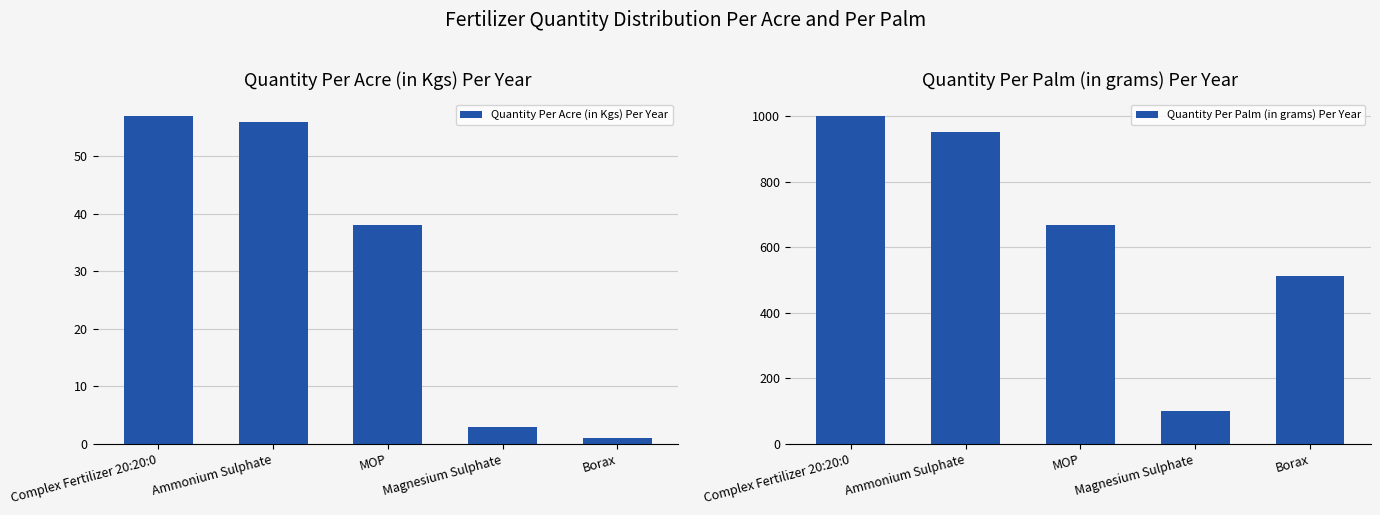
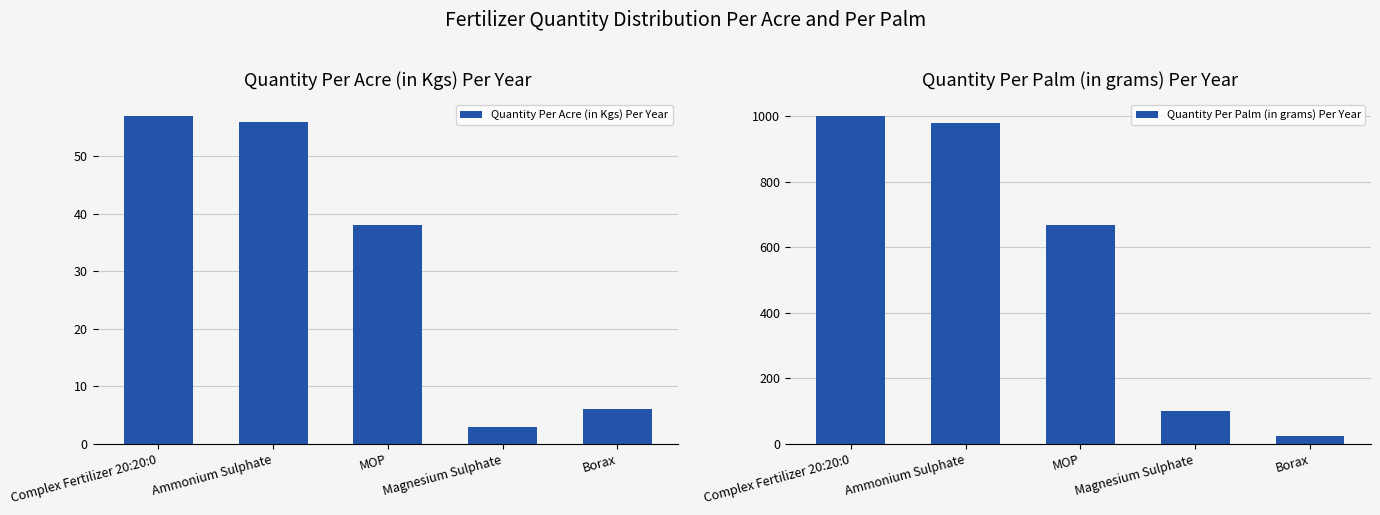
Quantity Per Acre (in Kgs) Per Year, Borax: 1 -> 6
Quantity Per Palm (in grams) Per Year, Ammonium Sulphate: 950 -> 980
Quantity Per Palm (in grams) Per Year, Borax: 510 -> 30
